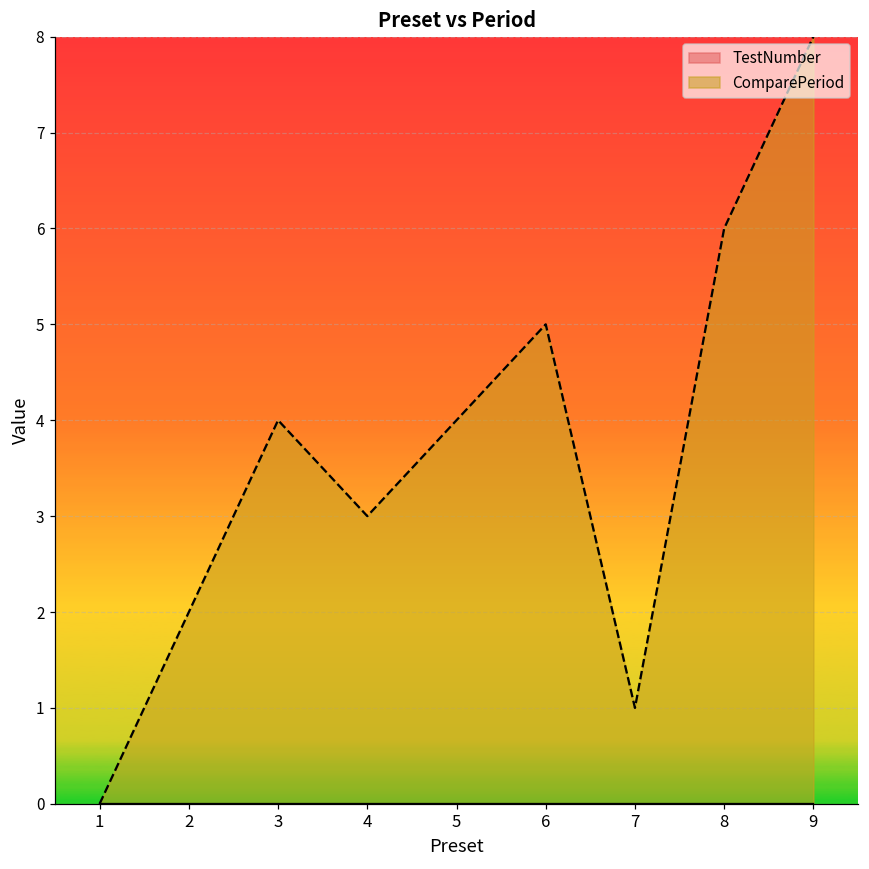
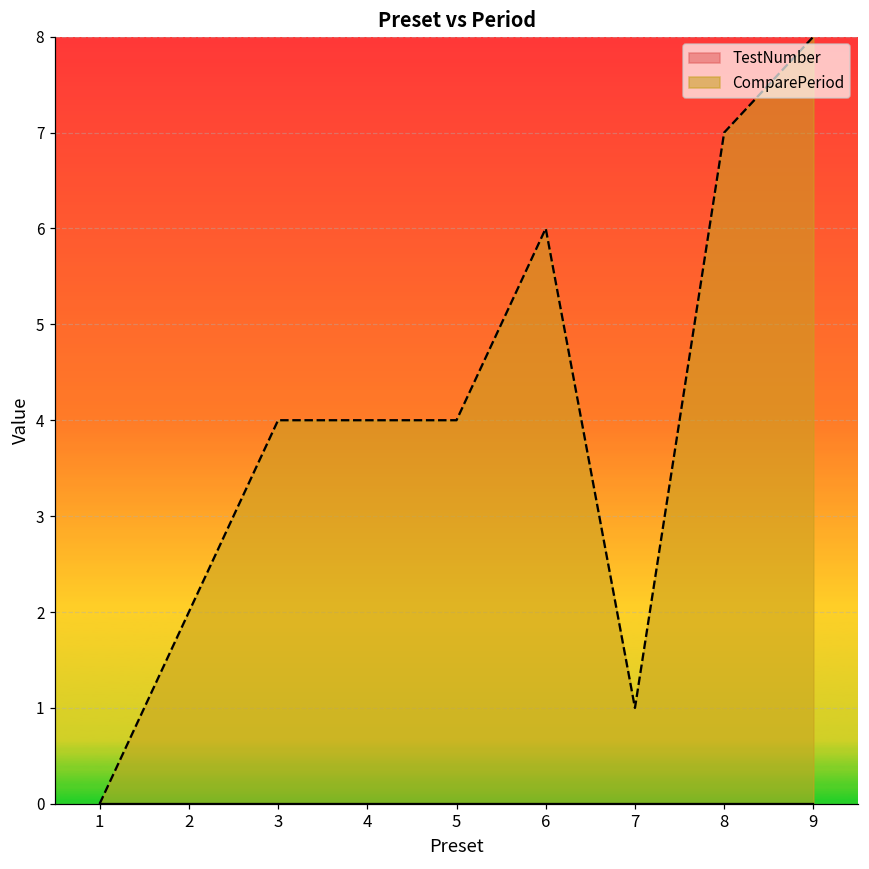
ComparePeriod, 4: 3 -> 4
ComparePeriod, 6: 5 -> 6
ComparePeriod, 8: 6 -> 7
